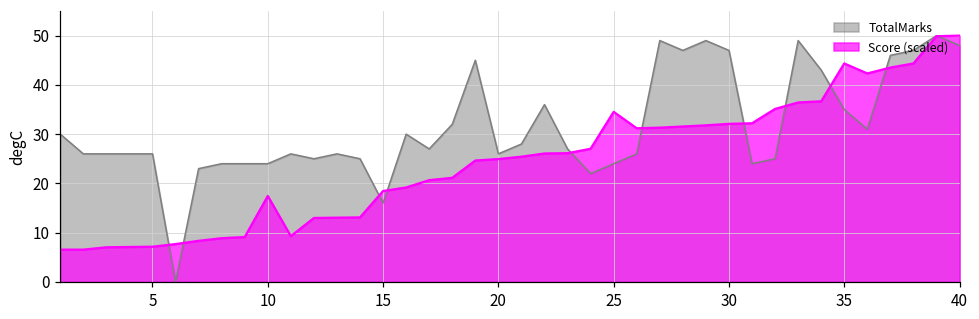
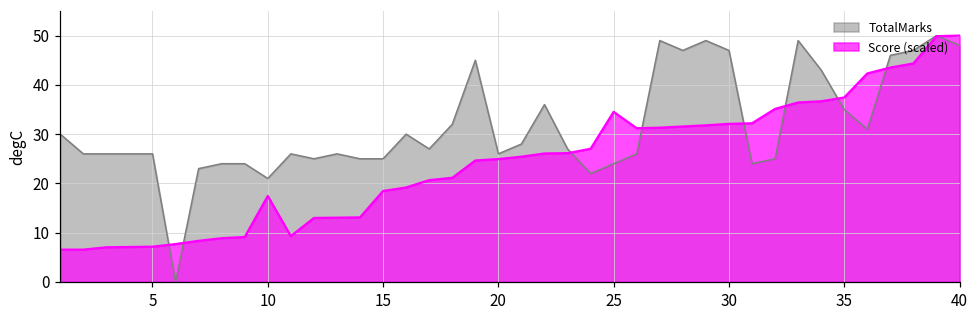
TotalMarks, 10: 24 -> 21
TotalMarks, 15: 16 -> 25
Score (scaled), 35: 44 -> 37
